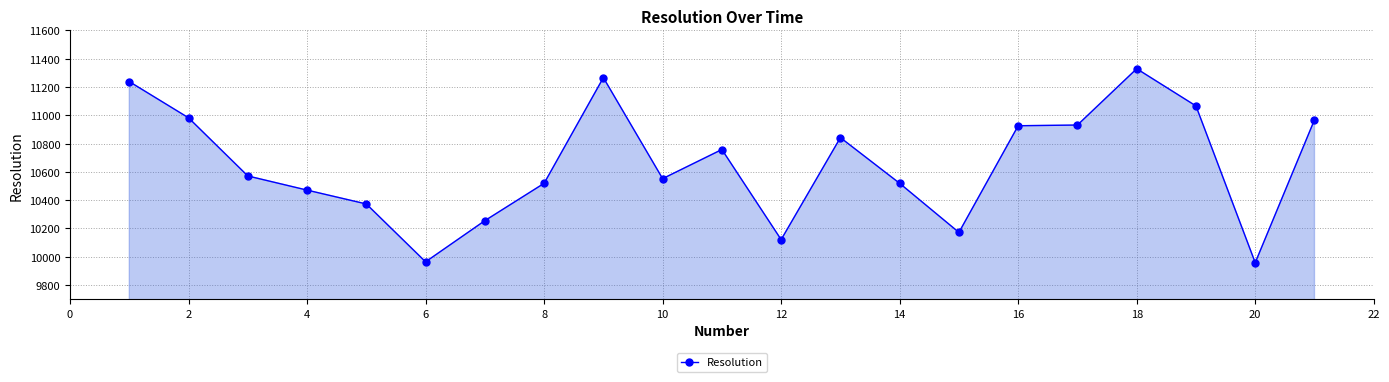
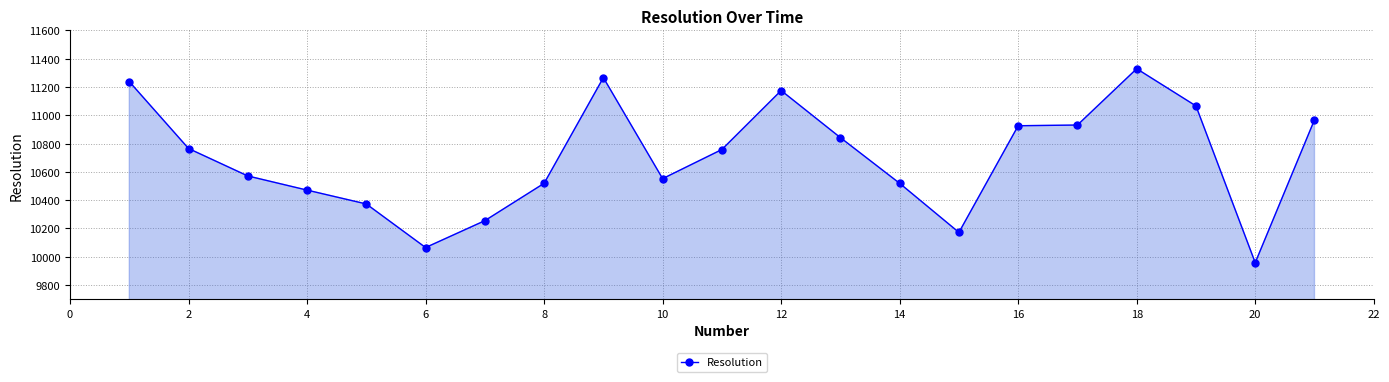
2: 10980 -> 10770
6: 9960 -> 10070
12: 10120 -> 11180
